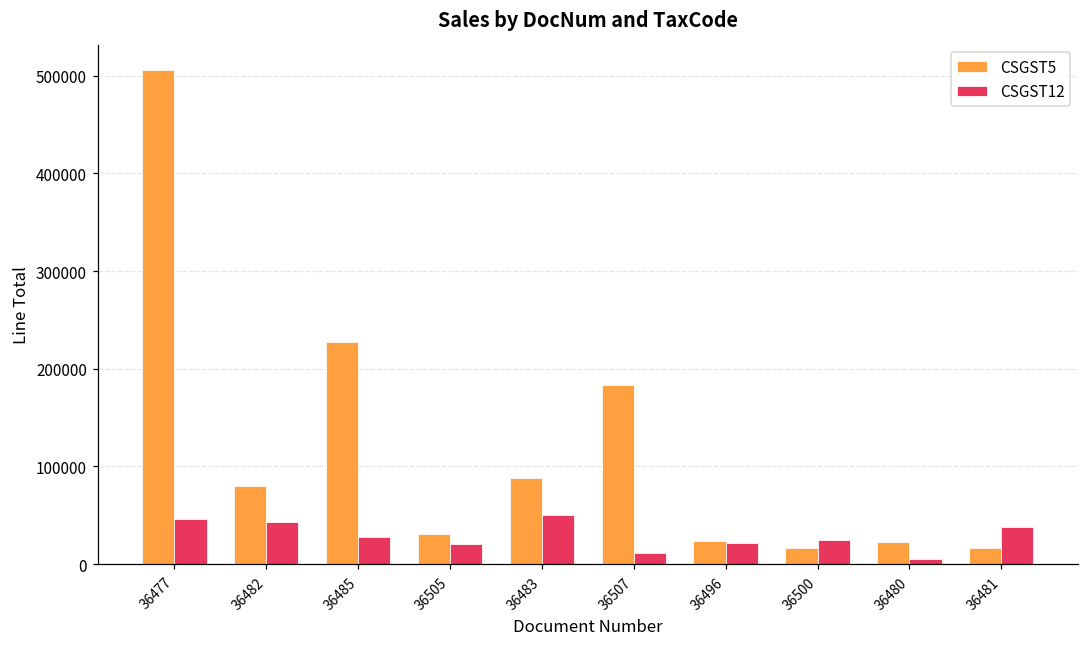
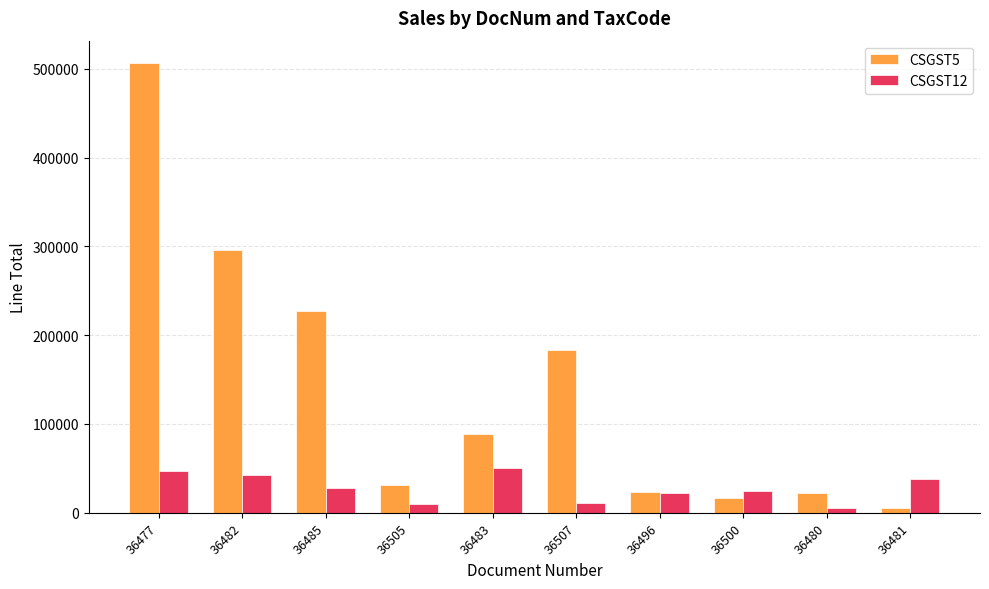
CSGST5, 36482: 80000 -> 300000
CSGST12, 36505: 20000 -> 10000
CSGST5, 36481: 20000 -> 10000
